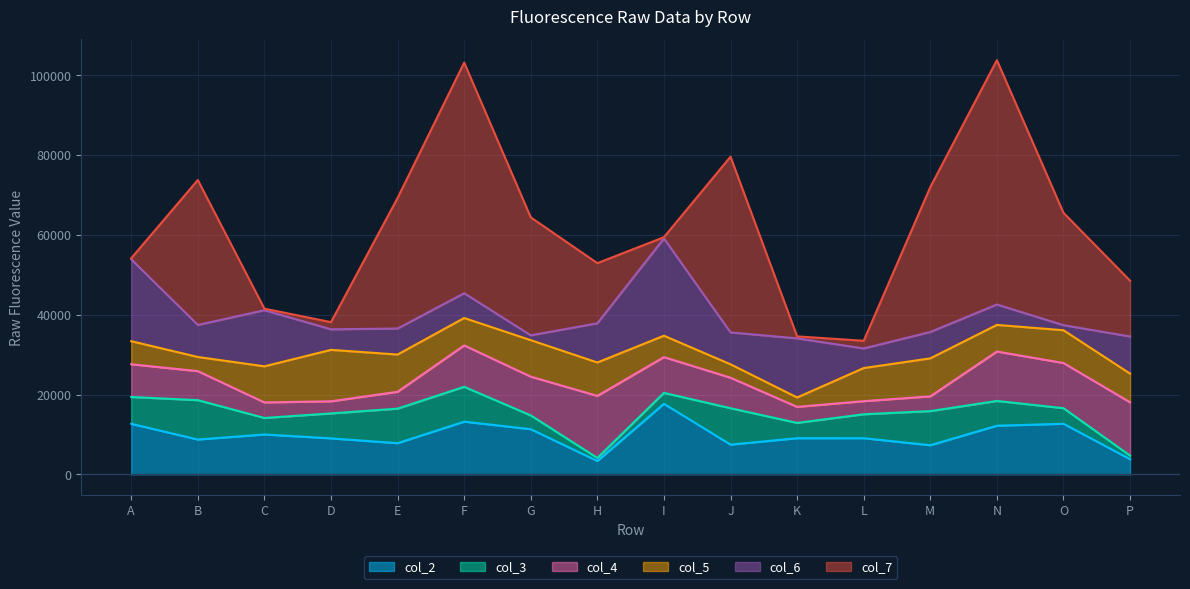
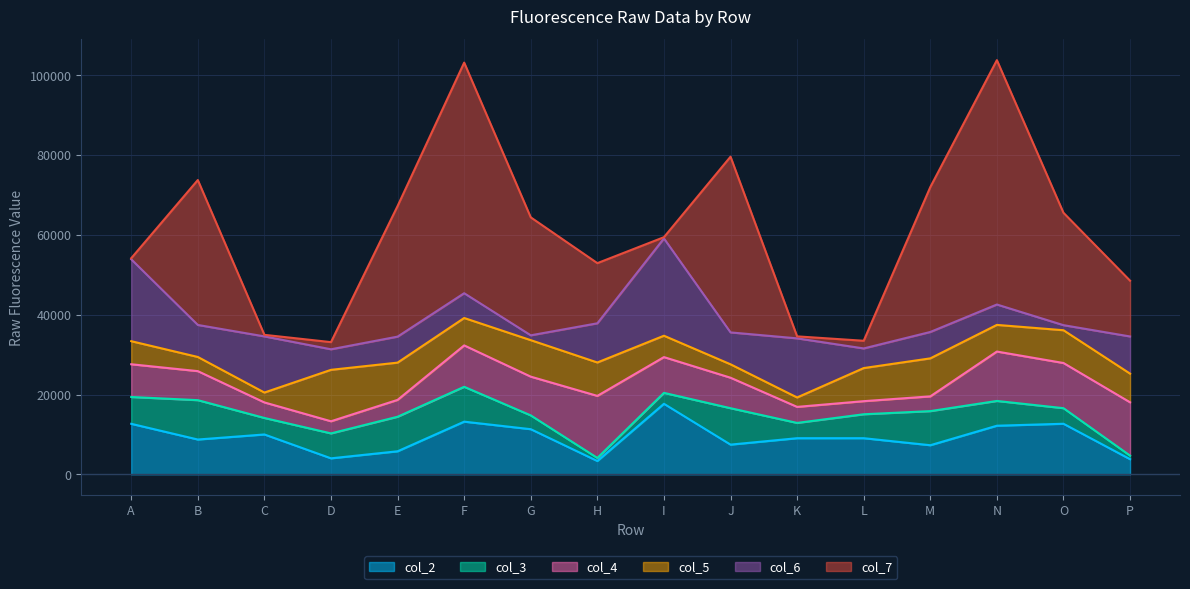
col_5, C: 9000 -> 2000
col_2, D: 9000 -> 4000
col_2, E: 8000 -> 6000
